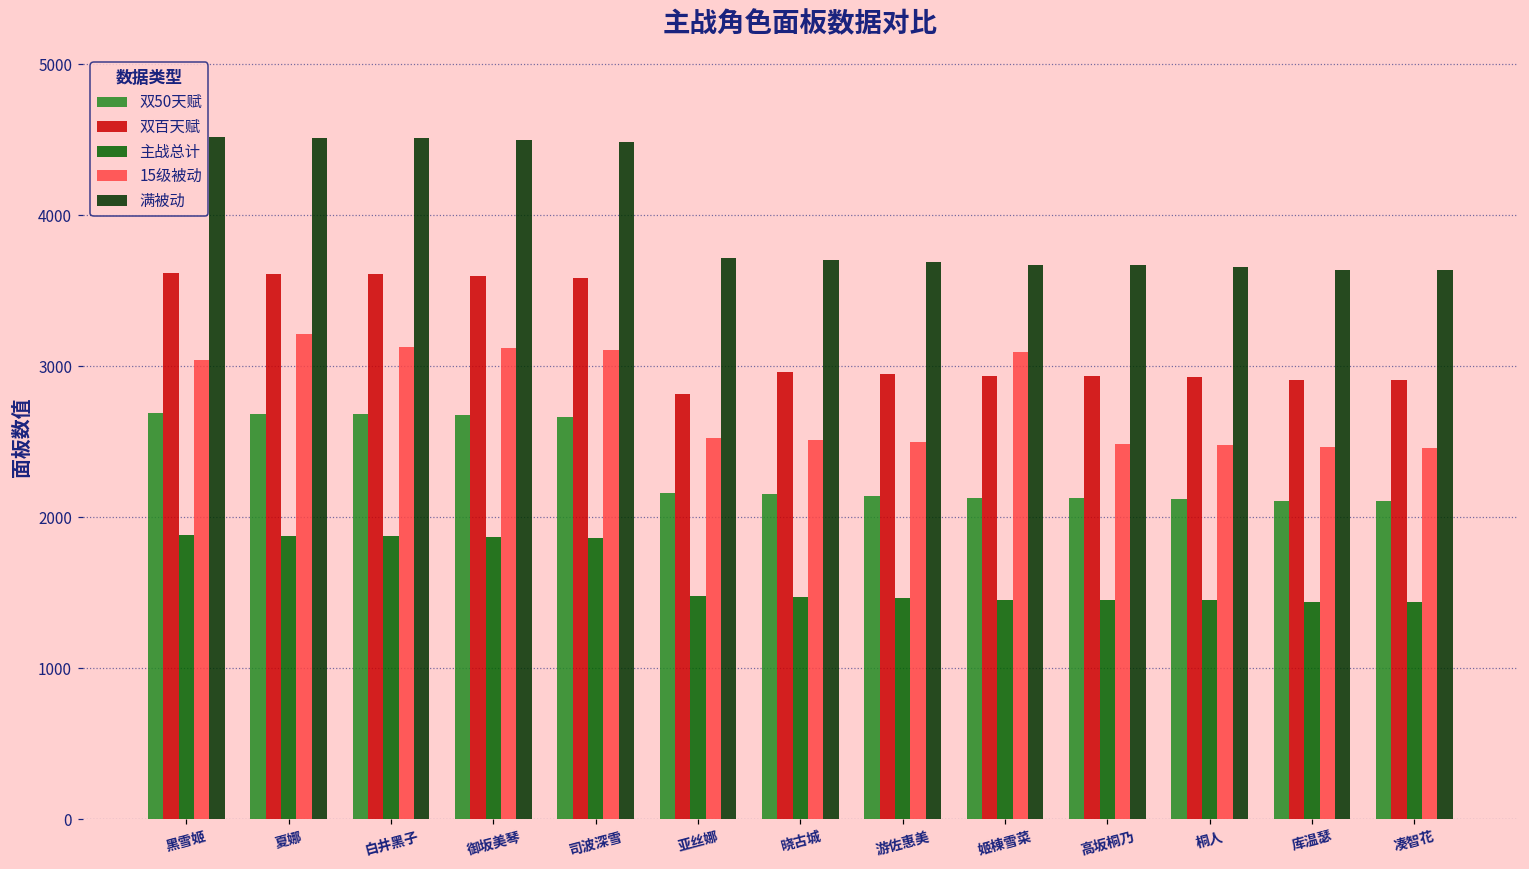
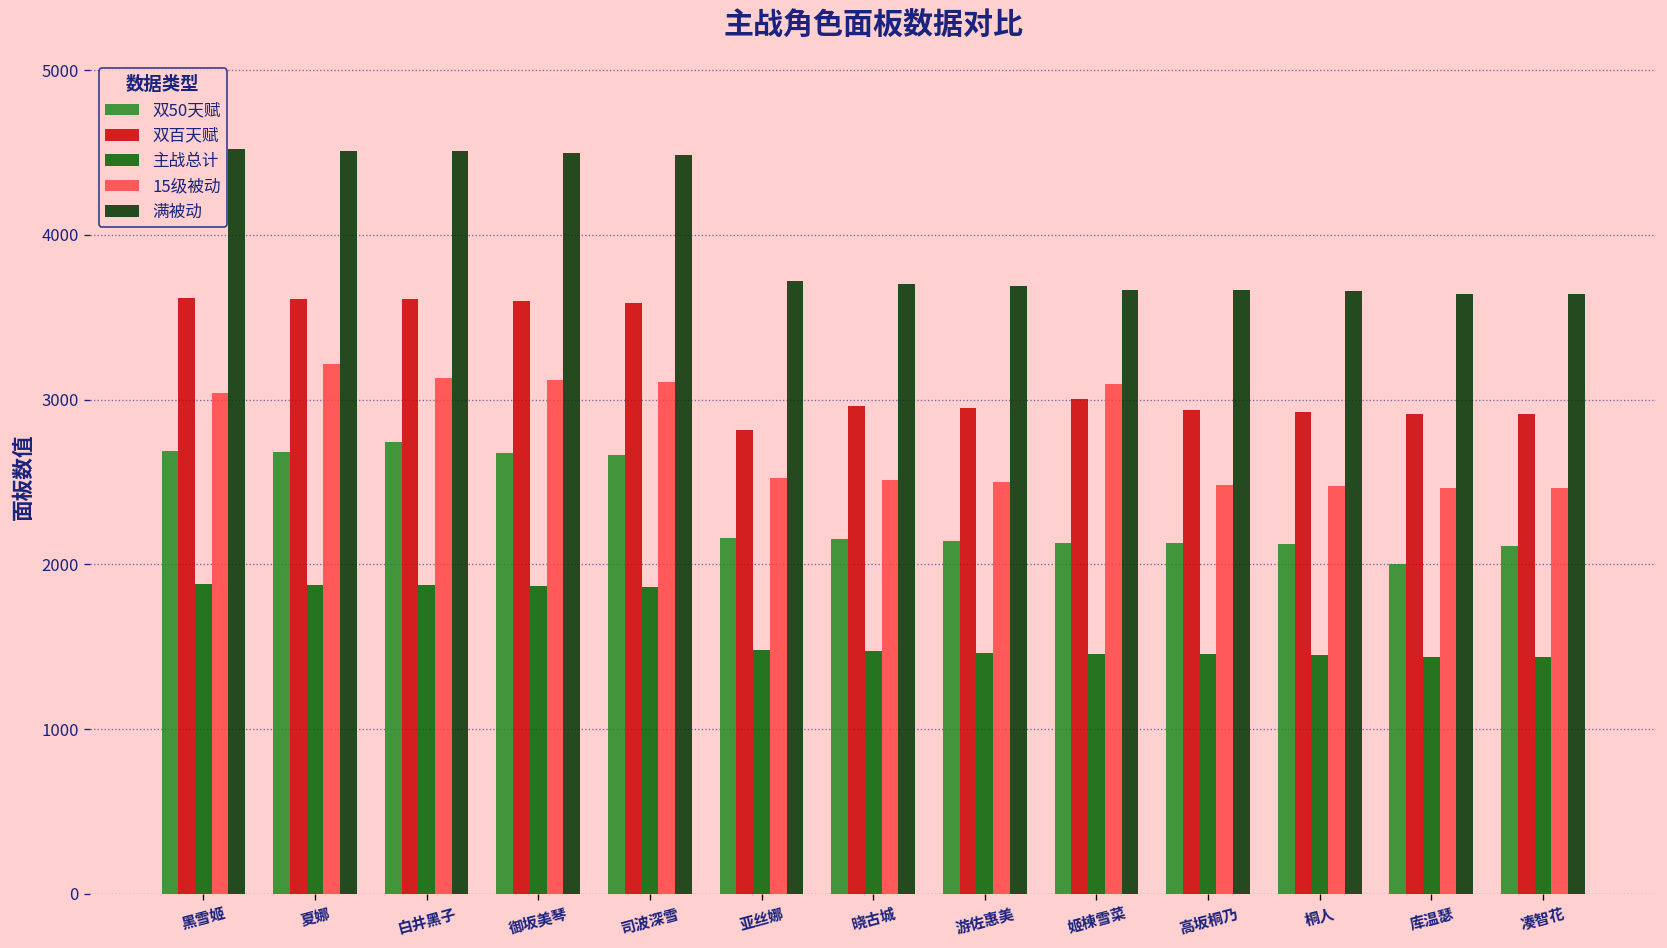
双50天赋, 白井黑子: 2680 -> 2740
双百天赋, 姬棟雪菜: 2930 -> 3000
双50天赋, 库温瑟: 2110 -> 2000
